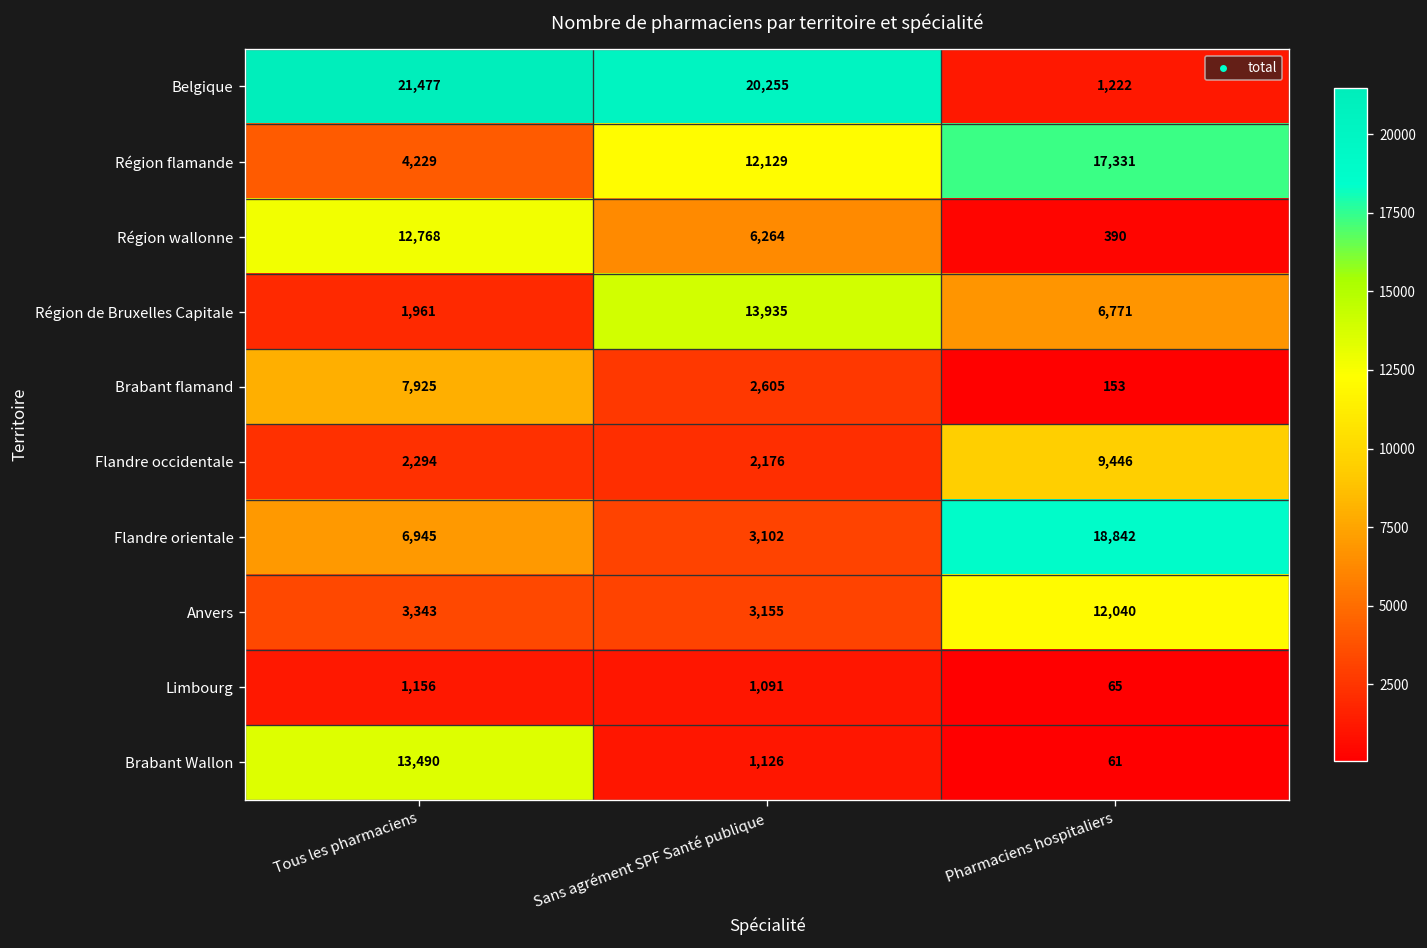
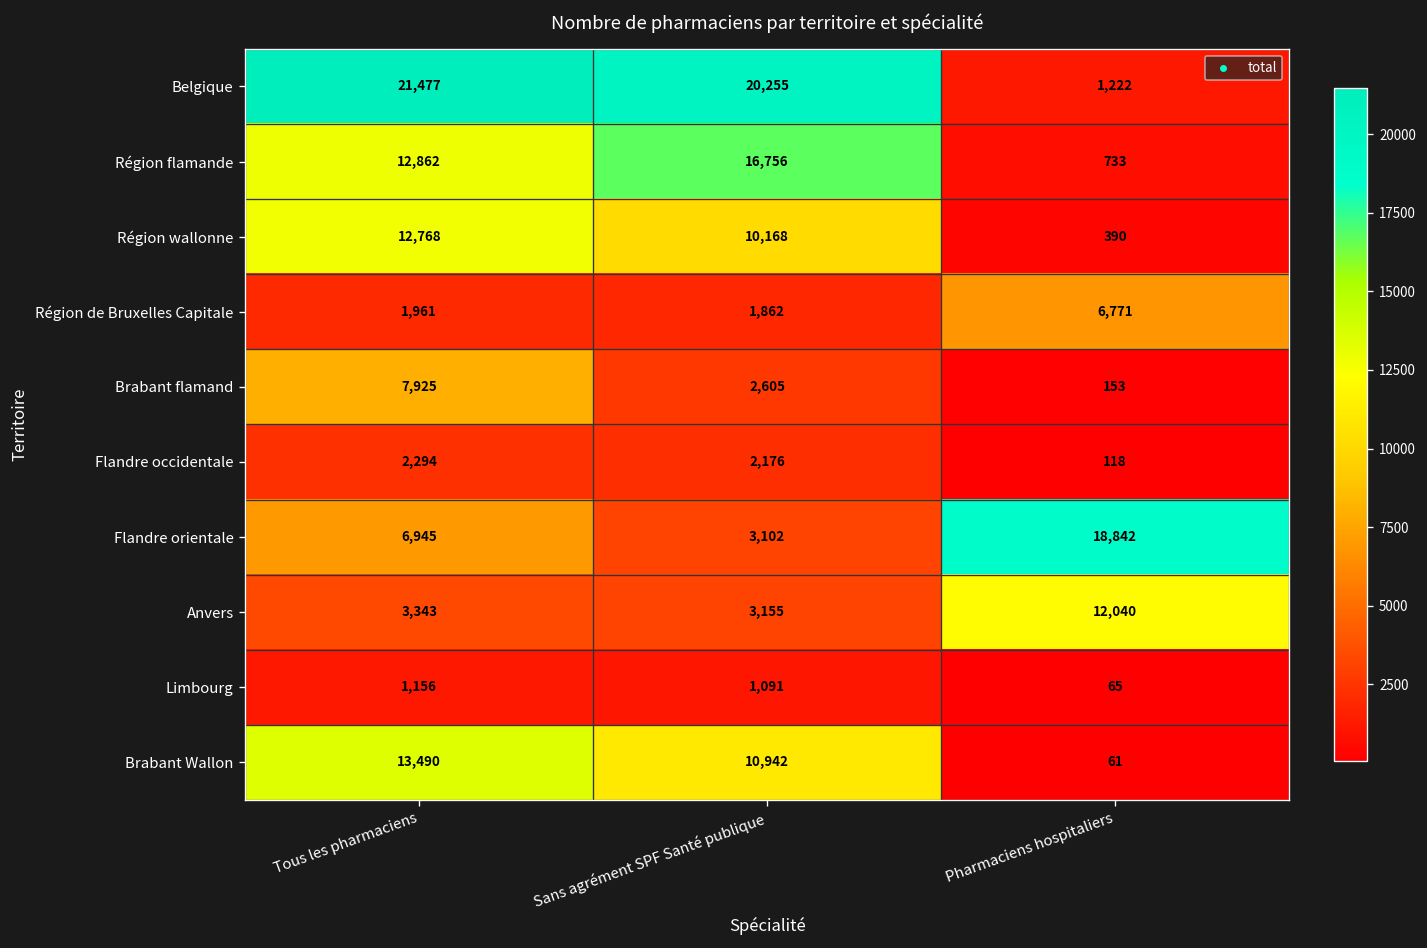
Région flamande, Tous les pharmaciens: 4,229 -> 12,862
Région flamande, Sans agrément SPF Santé publique: 12,129 -> 16,756
Région flamande, Pharmaciens hospitaliers: 17,331 -> 733
Région wallonne, Sans agrément SPF Santé publique: 6,264 -> 10,168
Région de Bruxelles Capitale, Sans agrément SPF Santé publique: 13,935 -> 1,862
Flandre occidentale, Pharmaciens hospitaliers: 9,446 -> 118
Brabant Wallon, Sans agrément SPF Santé publique: 1,126 -> 10,942
